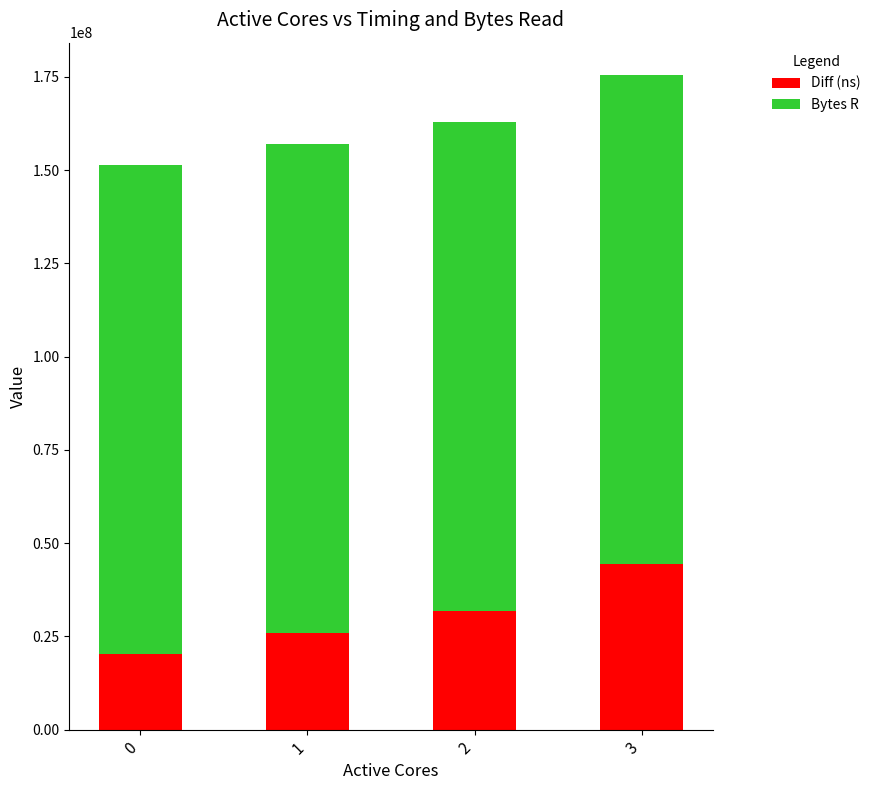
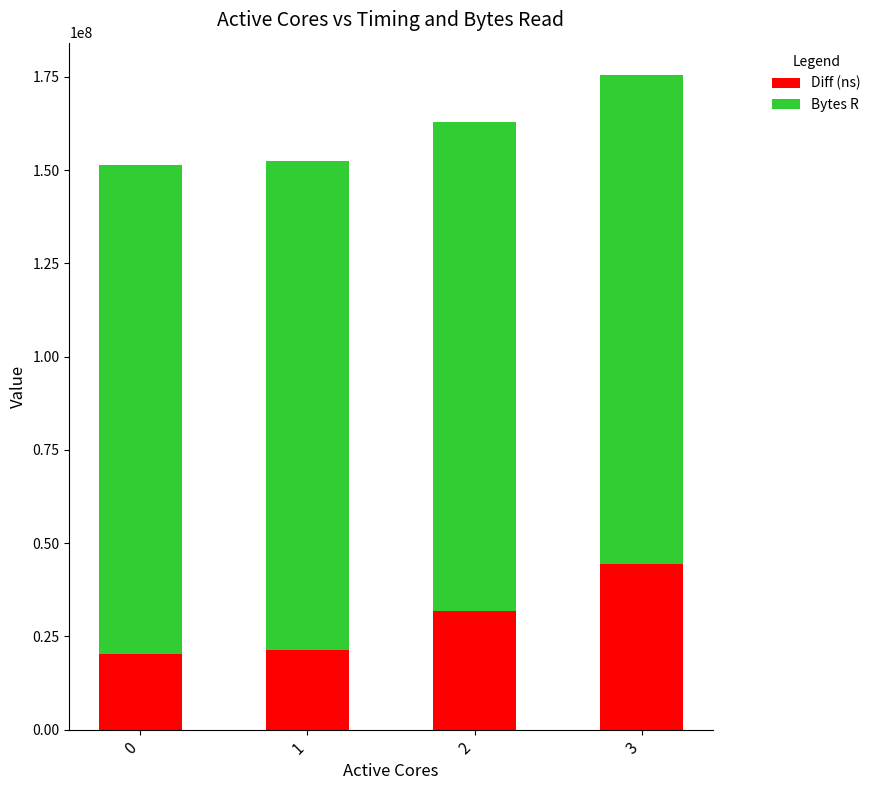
Diff (ns), 1: 26000000 -> 21000000
